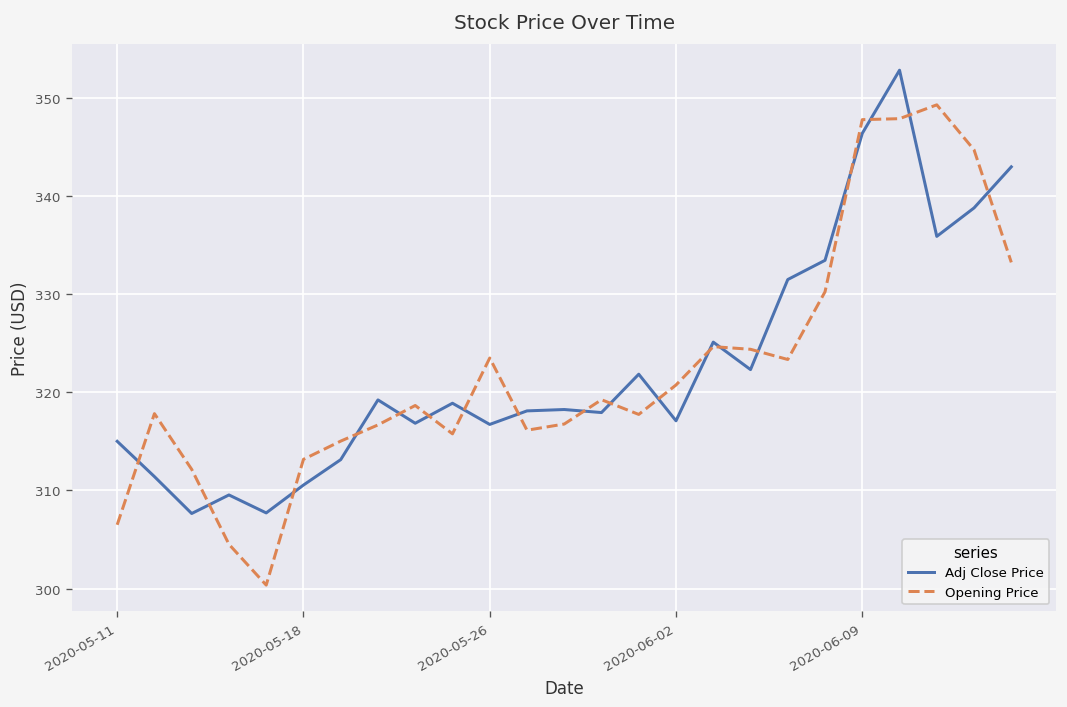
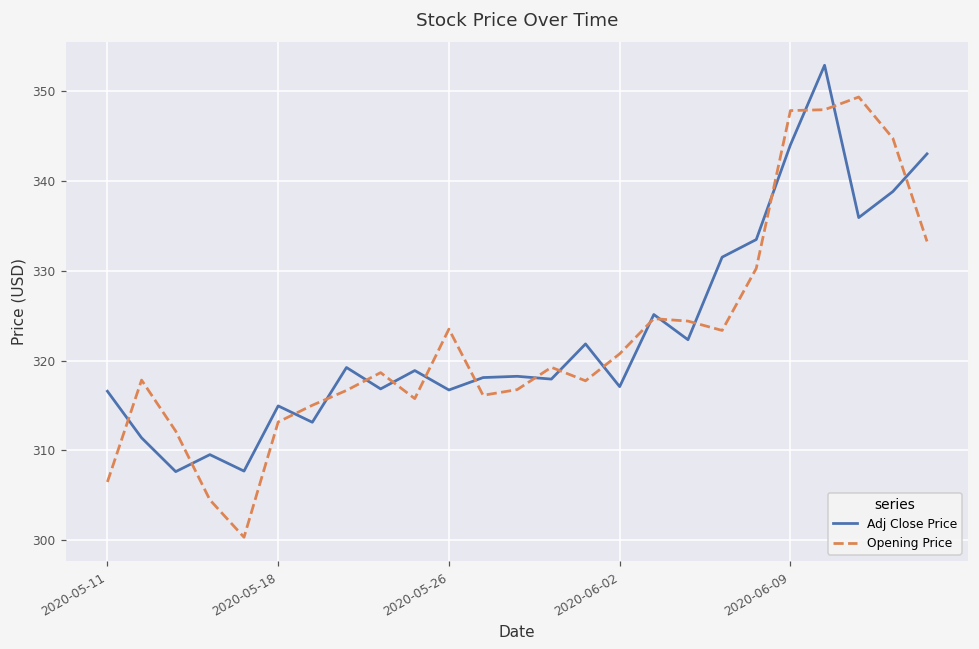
Adj Close Price, 2020-05-11: 315 -> 317
Adj Close Price, 2020-05-18: 311 -> 315
Adj Close Price, 2020-06-09: 346 -> 344
